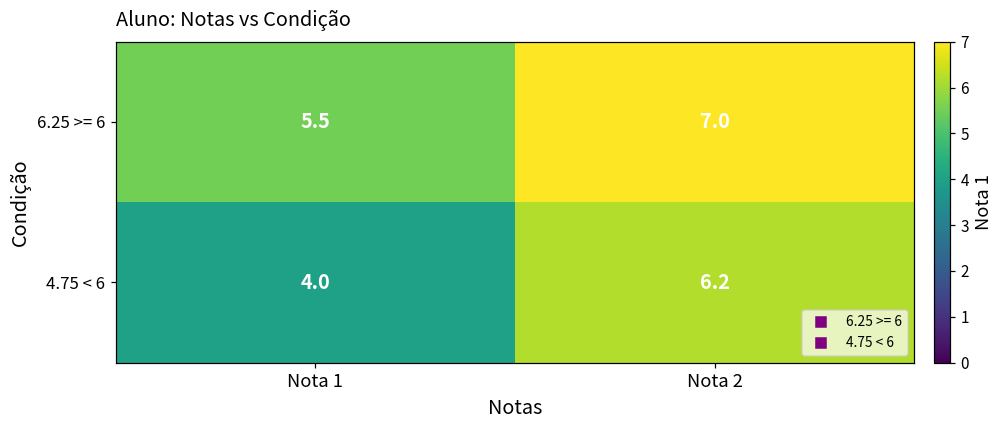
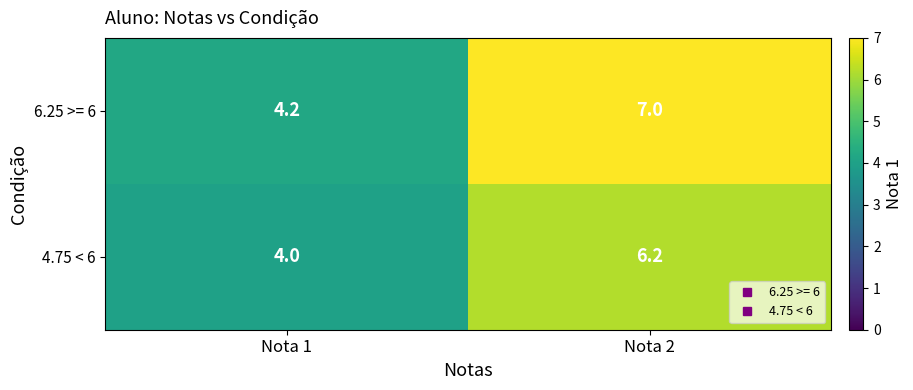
6.25 >= 6, Nota 1: 5.5 -> 4.2
